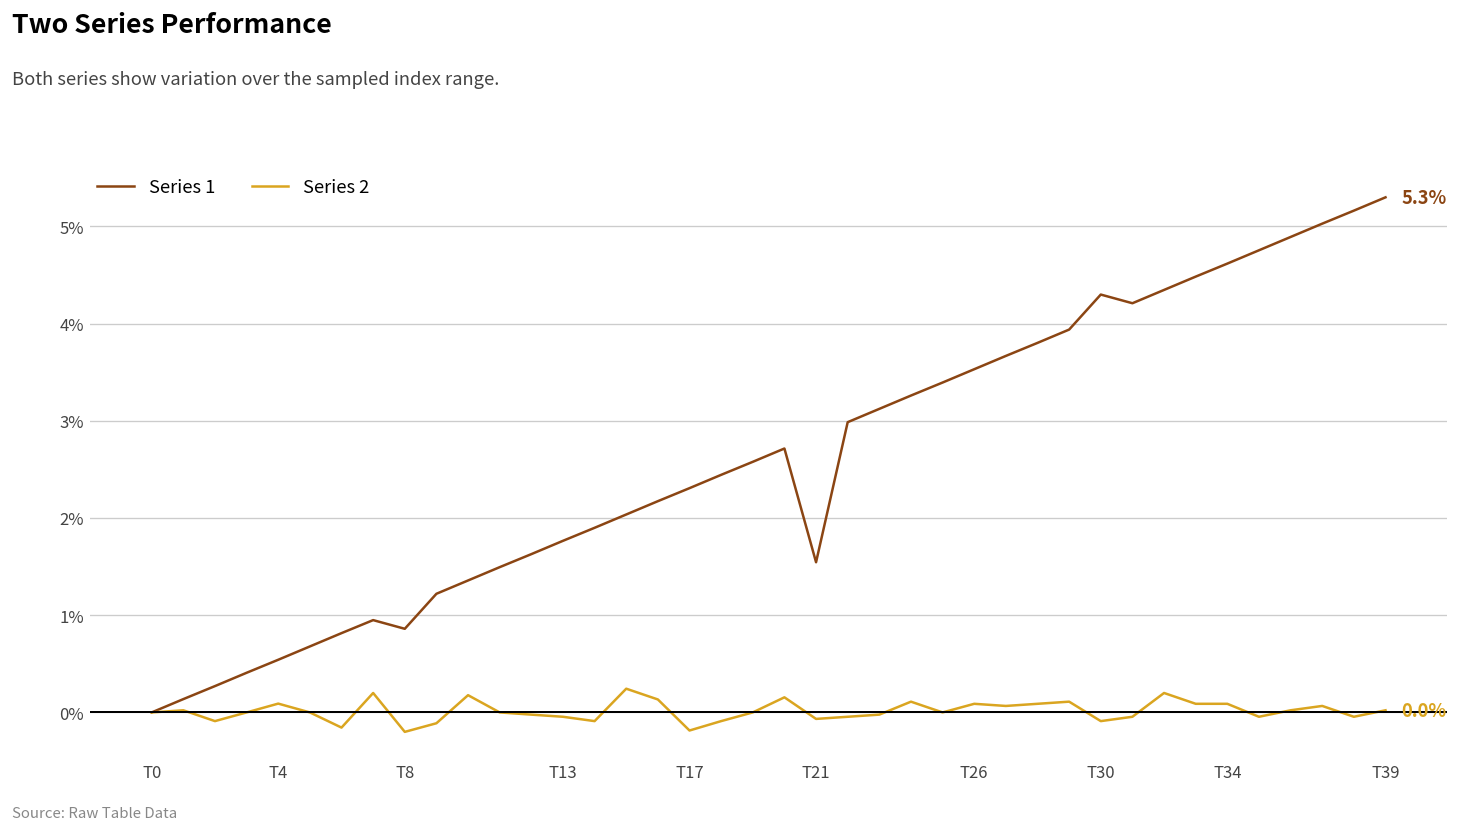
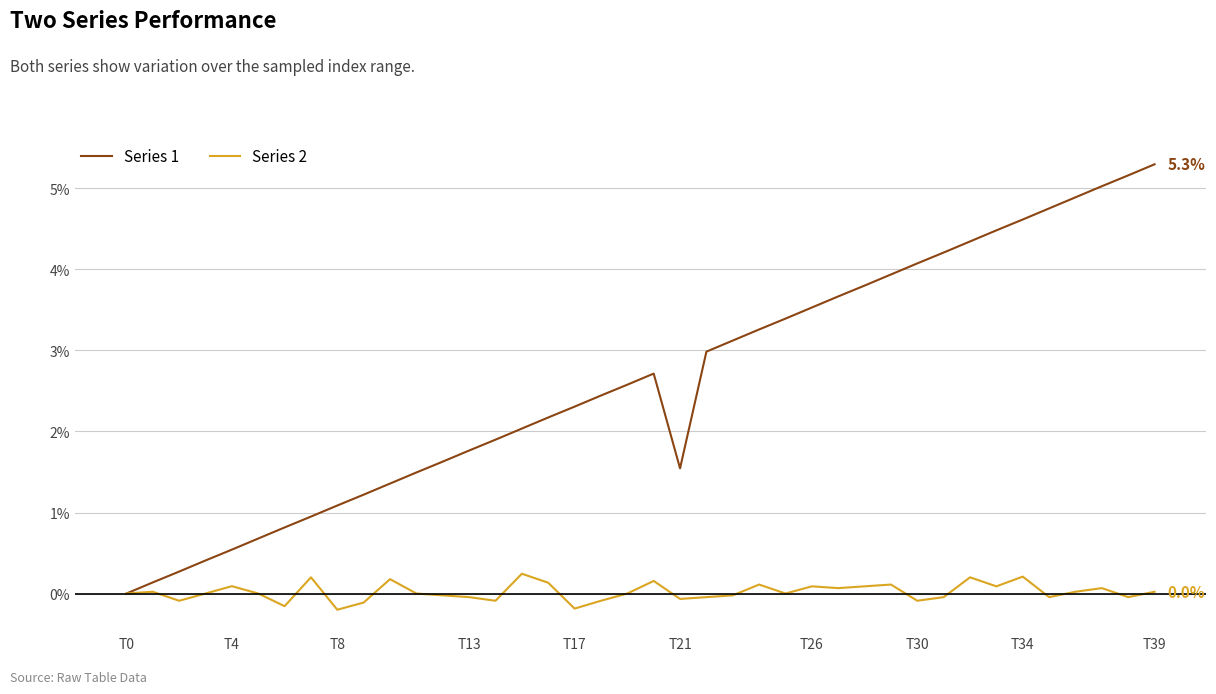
Series 1, T8: 0.9% -> 1.1%
Series 1, T30: 4.3% -> 4.1%
Series 2, T34: 0.1% -> 0.2%
